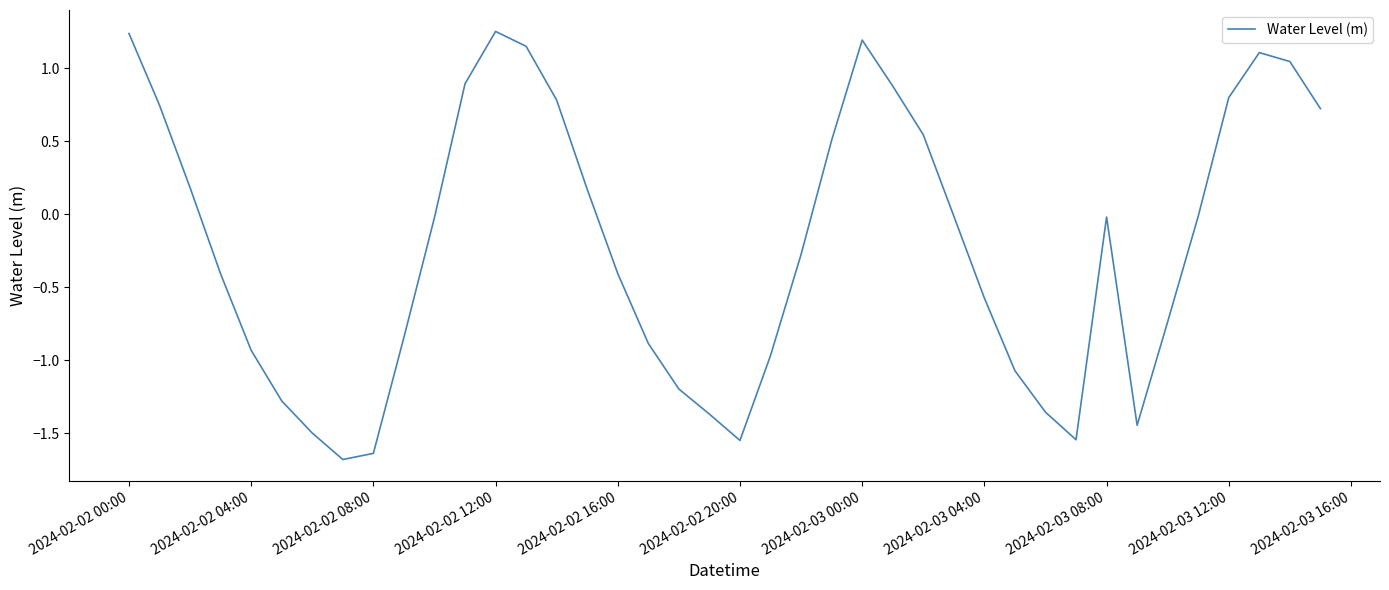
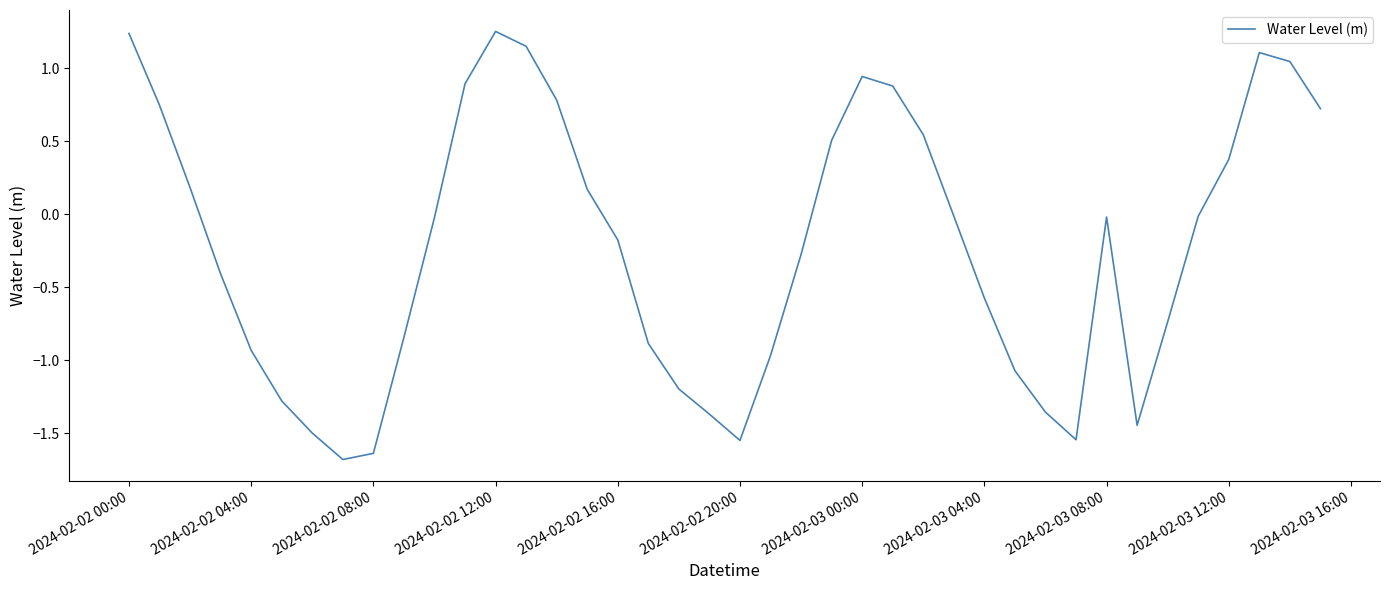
2024-02-02 16:00: -0.41 -> -0.17
2024-02-03 00:00: 1.19 -> 0.94
2024-02-03 12:00: 0.80 -> 0.38
